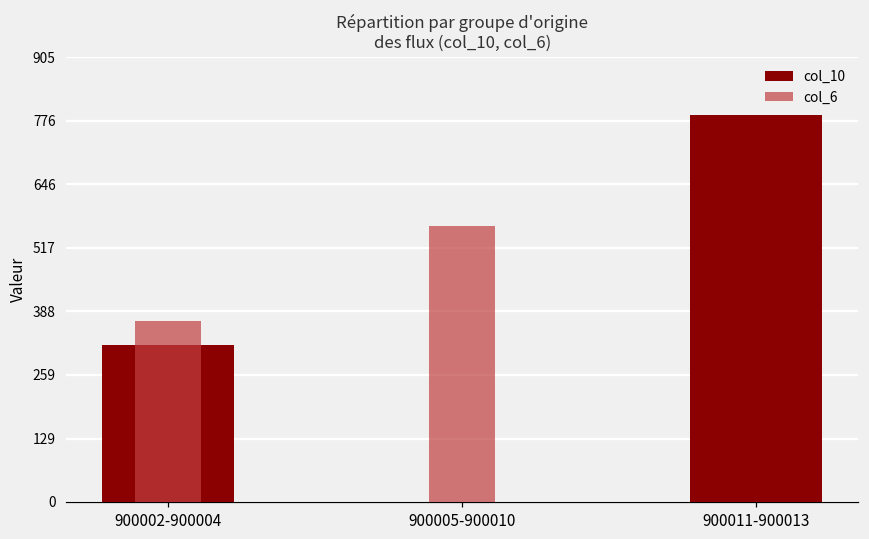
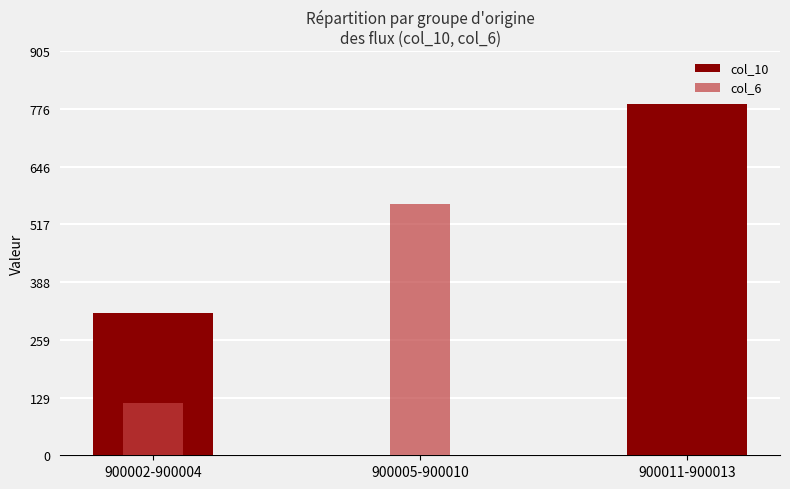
col_6, 900002-900004: 370 -> 120
